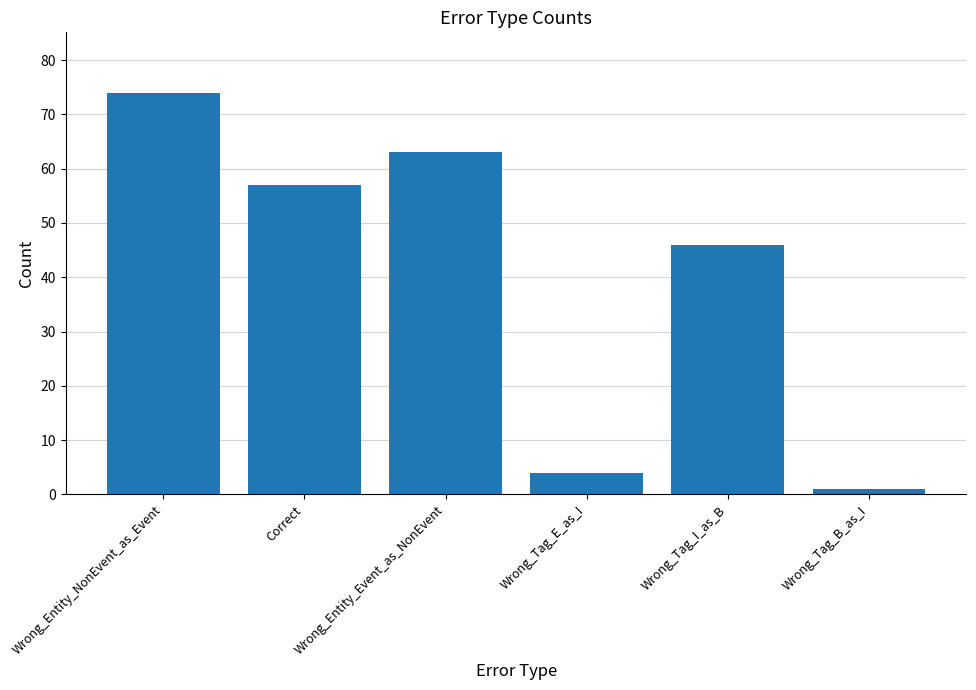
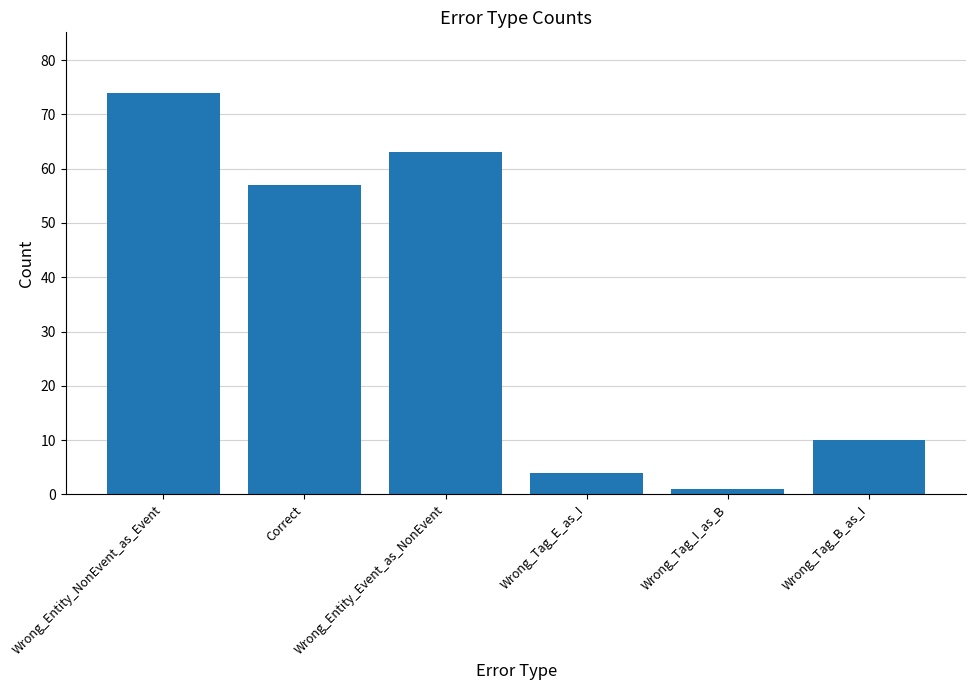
Wrong_Tag_I_as_B: 46 -> 1
Wrong_Tag_B_as_I: 1 -> 10
